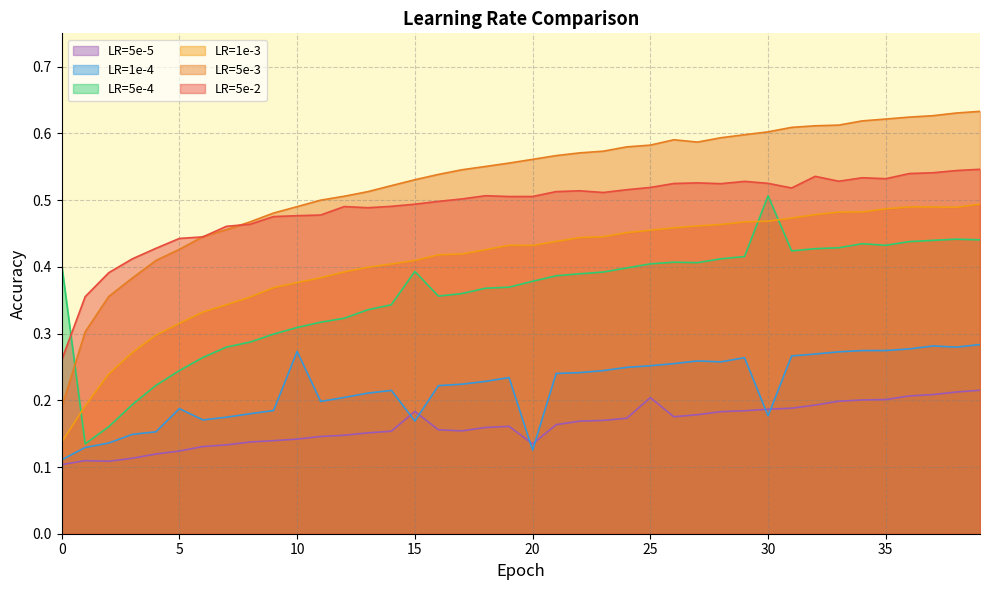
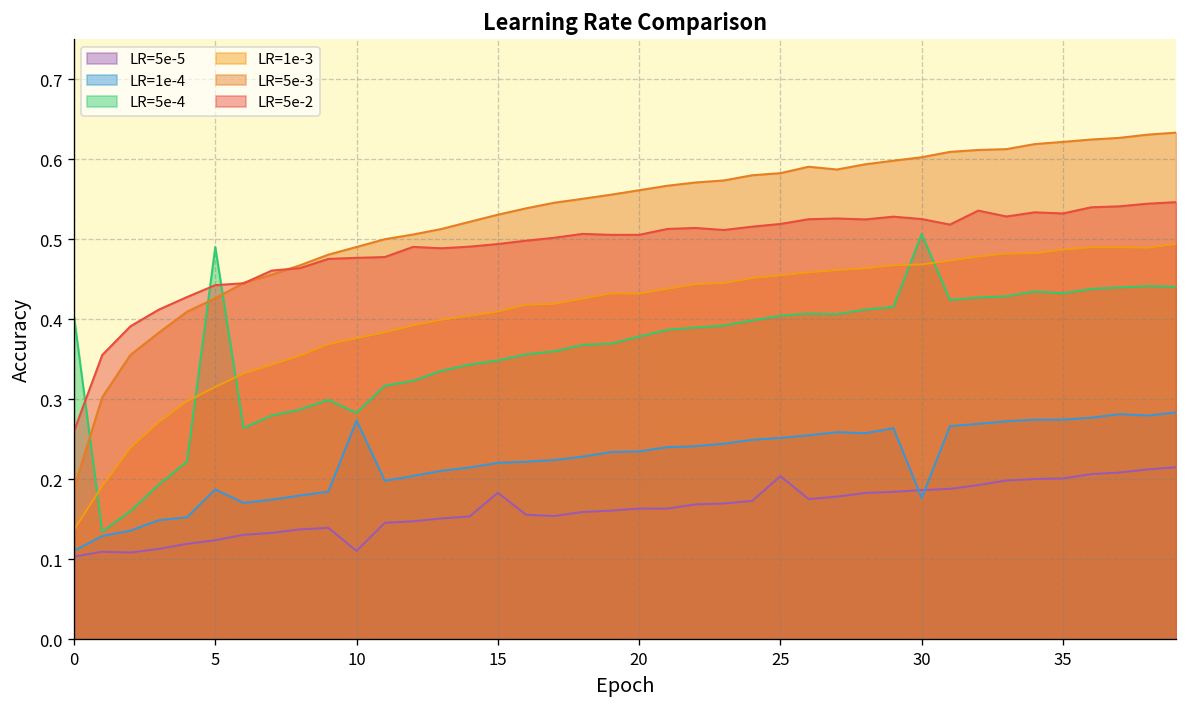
LR=5e-4, 5: 0.24 -> 0.49
LR=5e-5, 10: 0.14 -> 0.11
LR=5e-4, 10: 0.31 -> 0.28
LR=1e-4, 15: 0.17 -> 0.22
LR=5e-4, 15: 0.39 -> 0.35
LR=5e-5, 20: 0.13 -> 0.16
LR=1e-4, 20: 0.13 -> 0.23
